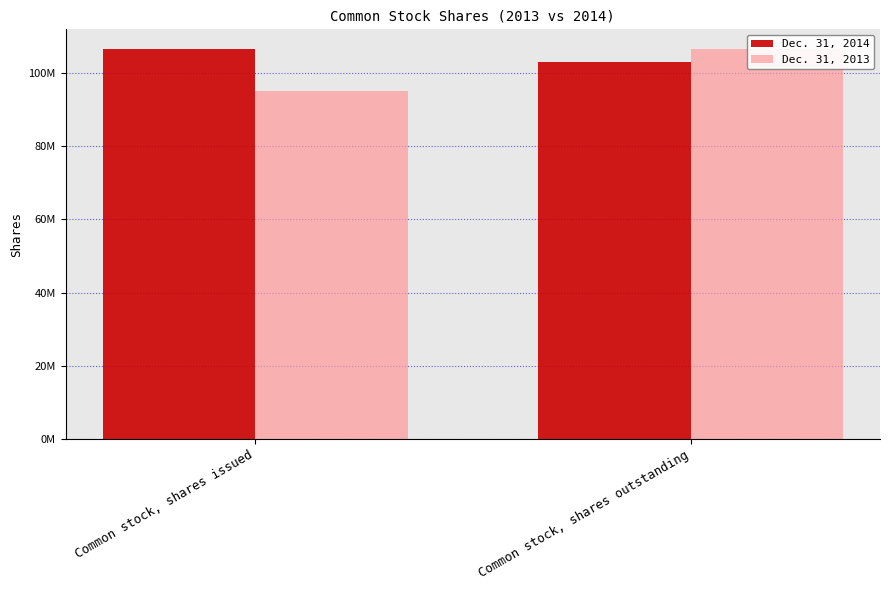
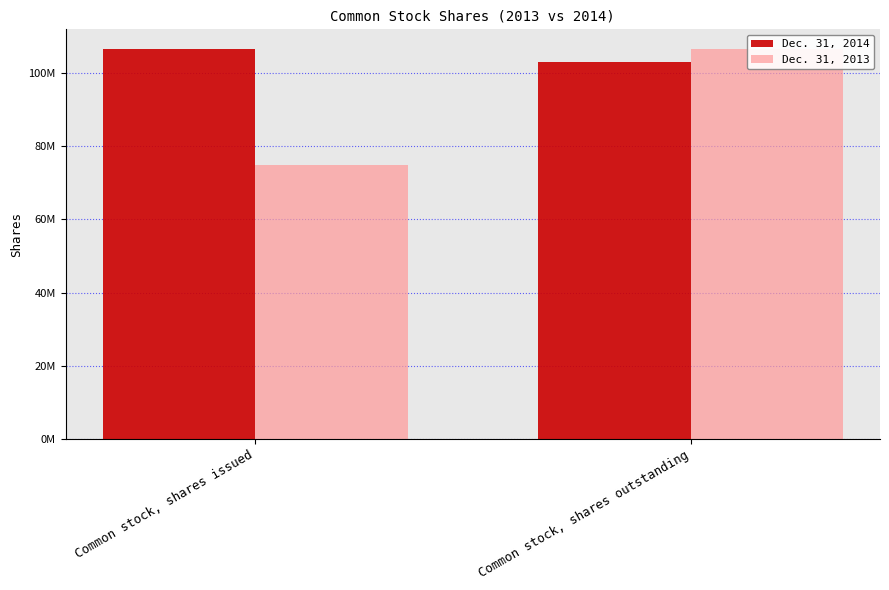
Dec. 31, 2013, Common stock, shares issued: 95000000 -> 75000000
